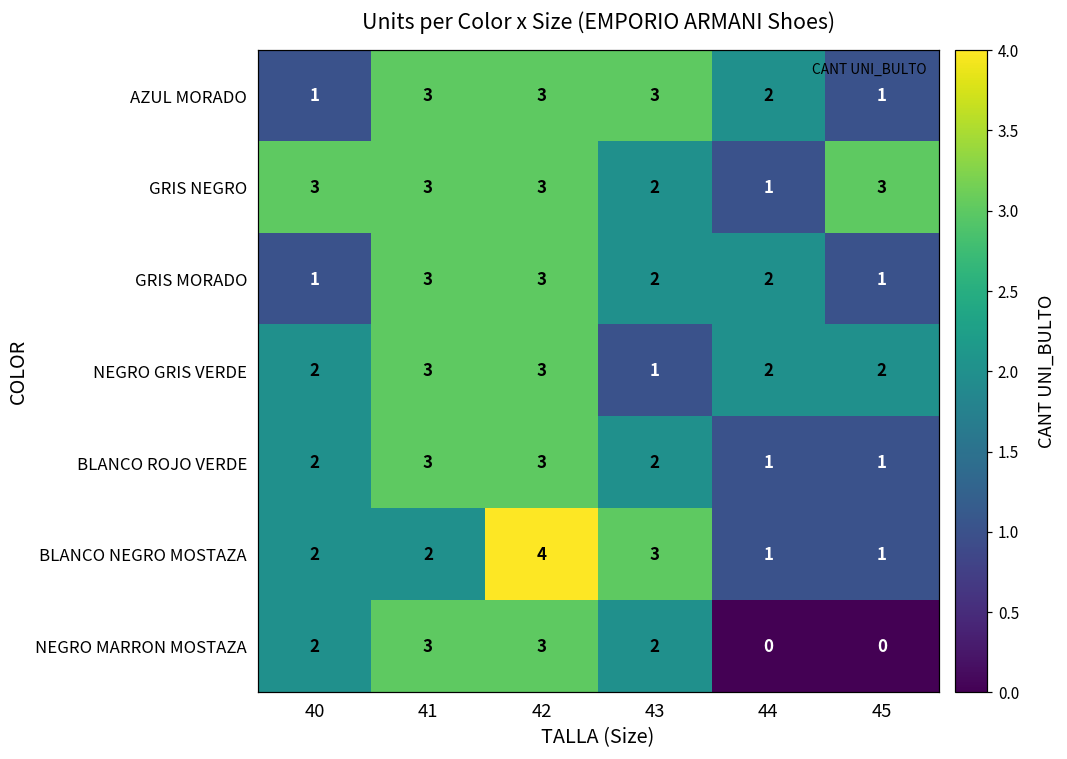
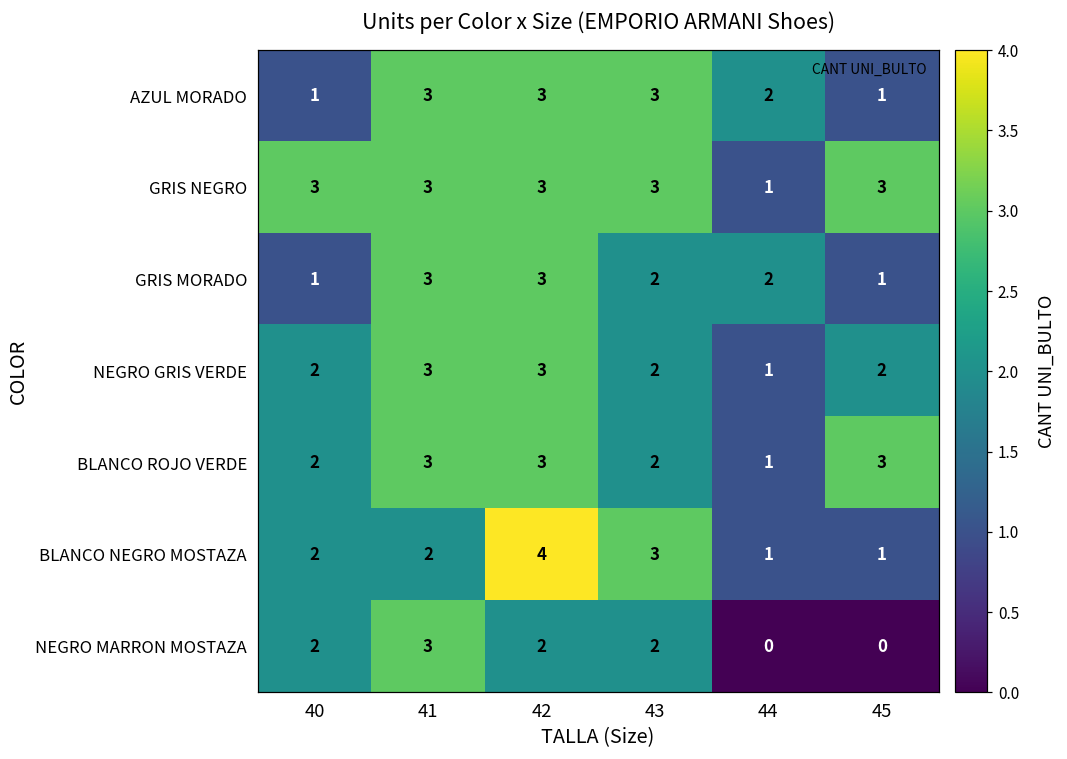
GRIS NEGRO, 43: 2 -> 3
NEGRO GRIS VERDE, 43: 1 -> 2
NEGRO GRIS VERDE, 44: 2 -> 1
BLANCO ROJO VERDE, 45: 1 -> 3
NEGRO MARRON MOSTAZA, 42: 3 -> 2
